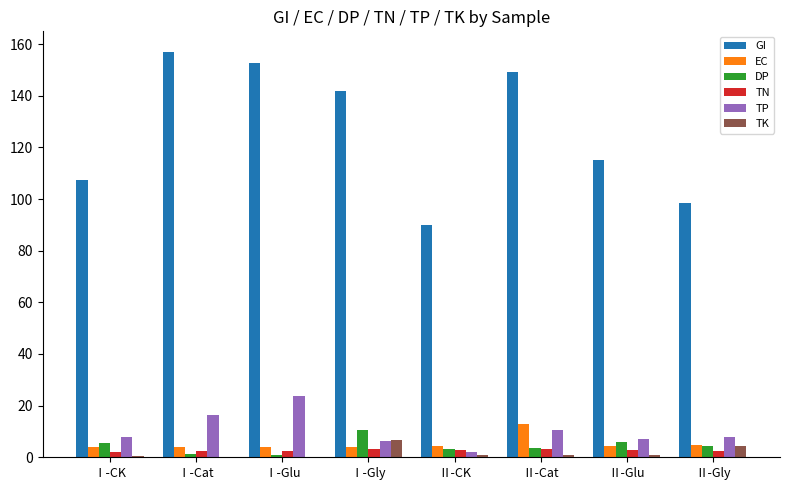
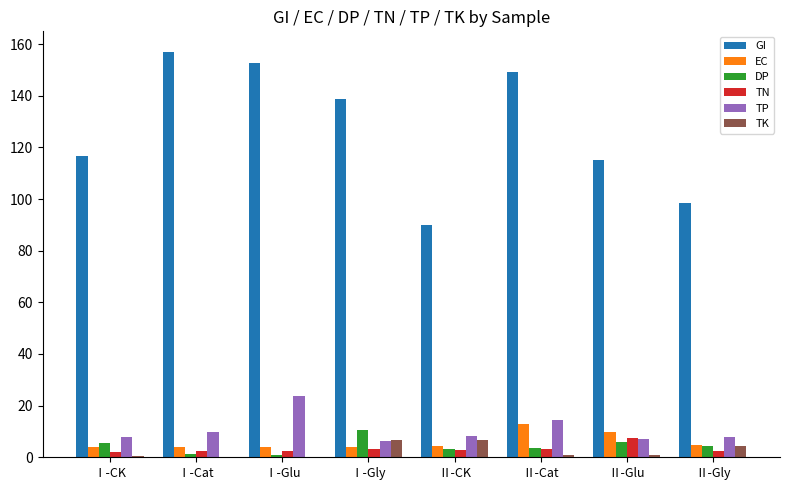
GI, Ⅰ-CK: 107 -> 117
TP, Ⅰ-Cat: 16 -> 10
GI, Ⅰ-Gly: 142 -> 139
TP, Ⅱ-CK: 2 -> 8
TK, Ⅱ-CK: 1 -> 7
TP, Ⅱ-Cat: 11 -> 14
EC, Ⅱ-Glu: 5 -> 10
TN, Ⅱ-Glu: 3 -> 7
